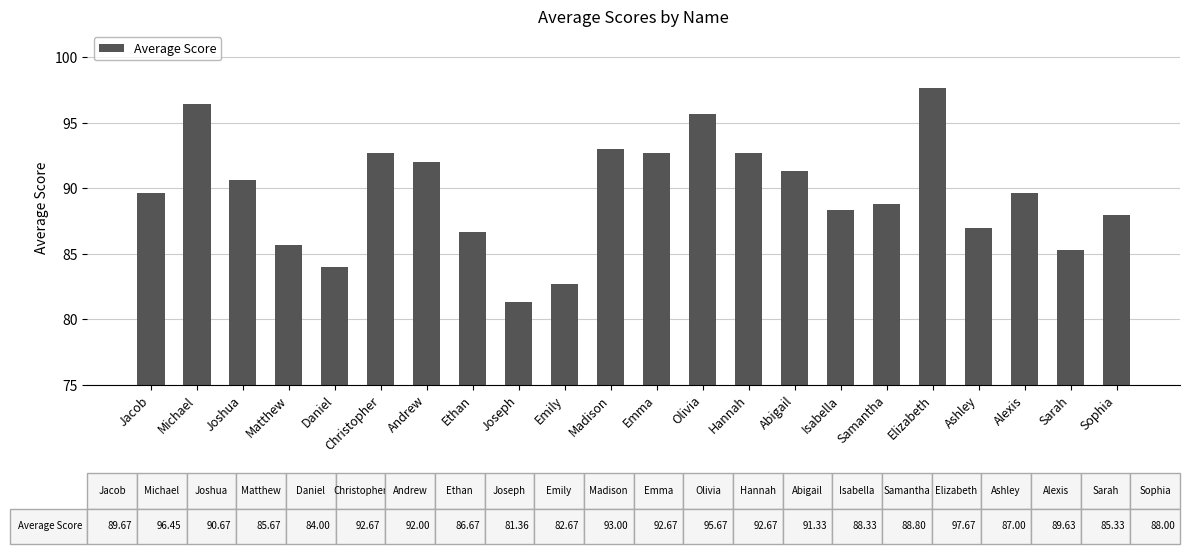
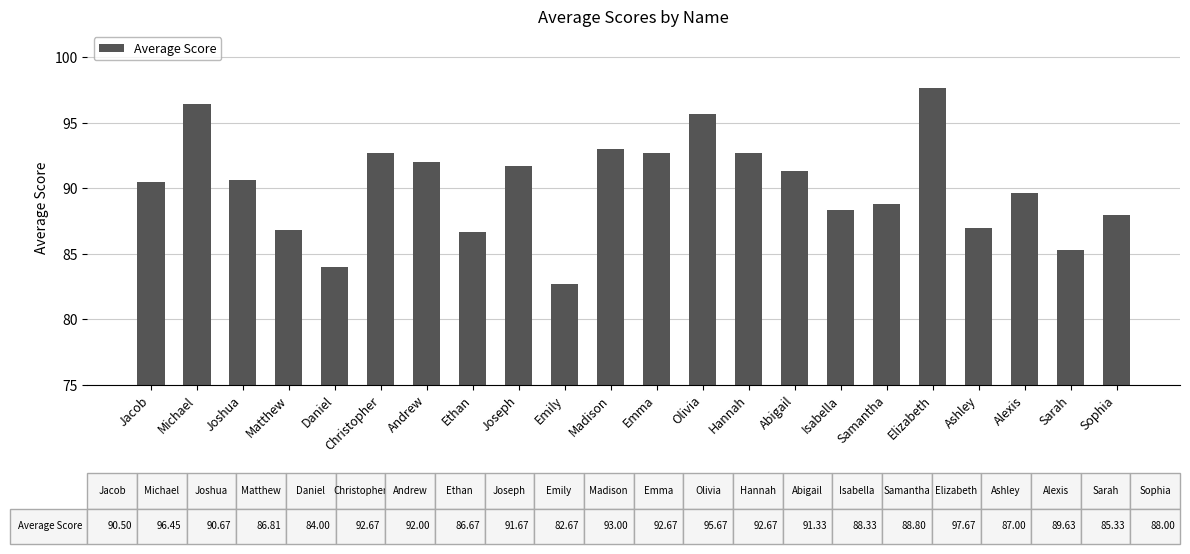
Jacob: 89.67 -> 90.50
Matthew: 85.67 -> 86.81
Joseph: 81.36 -> 91.67
